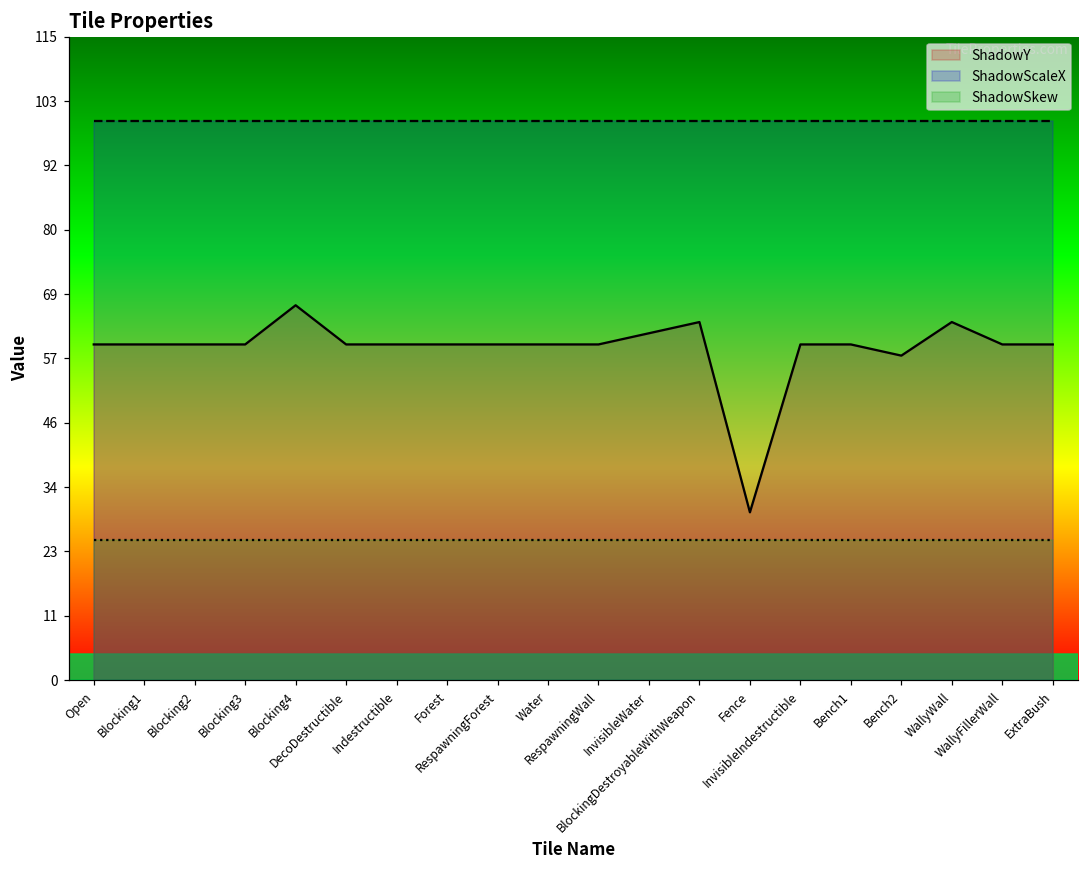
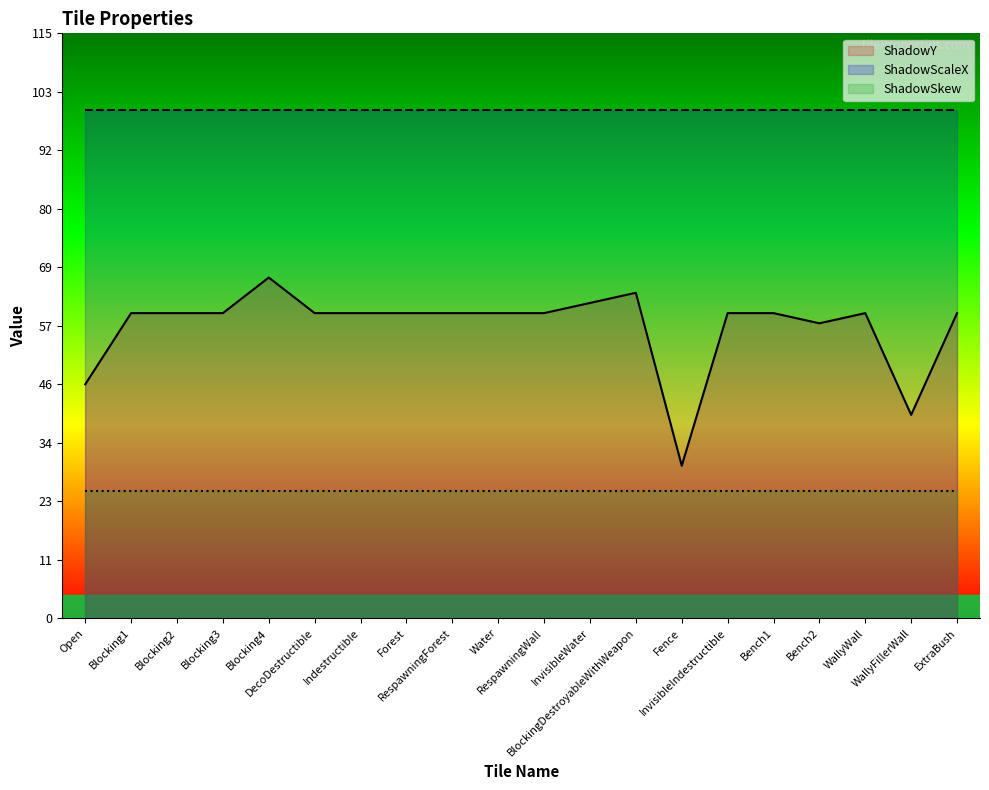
ShadowY, Open: 60 -> 46
ShadowY, WallyWall: 64 -> 60
ShadowY, WallyFillerWall: 60 -> 40
